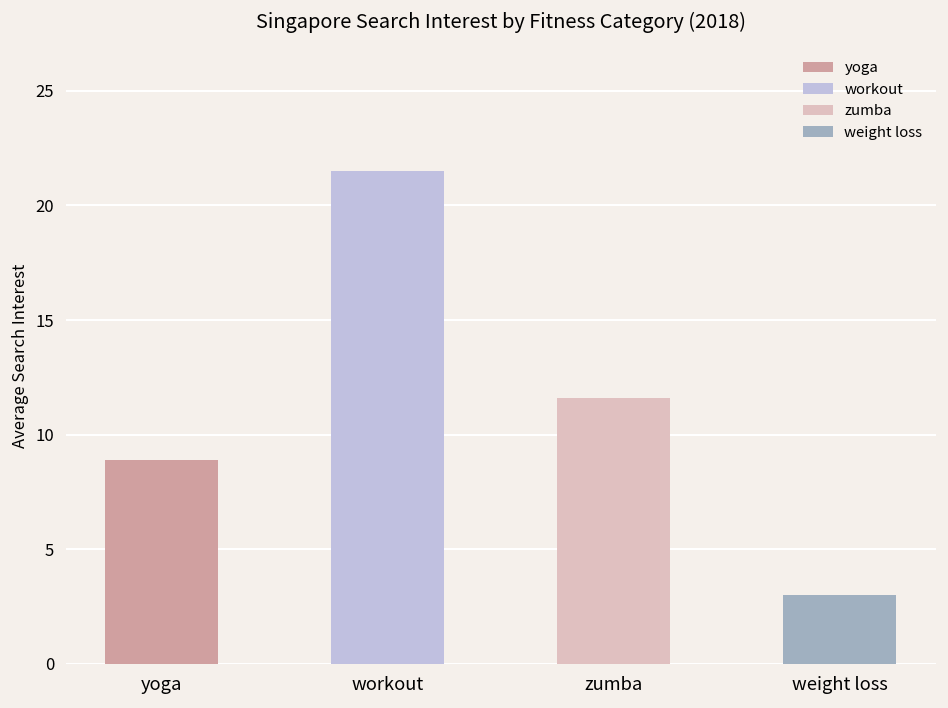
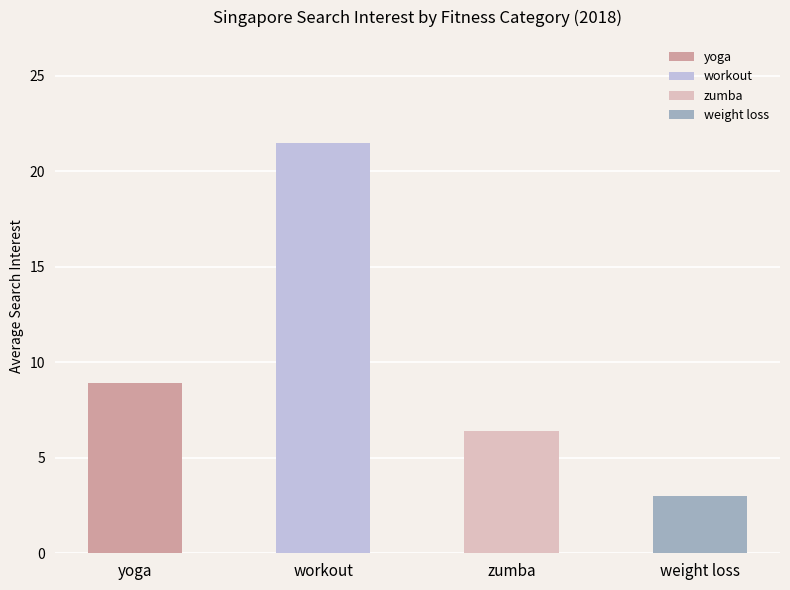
zumba: 11.6 -> 6.4
